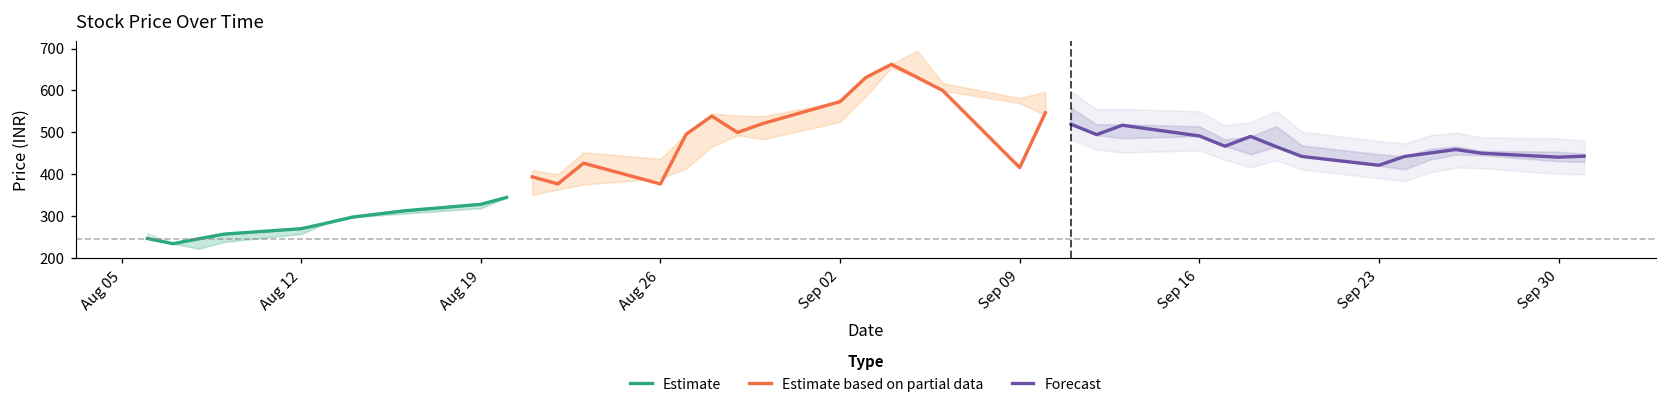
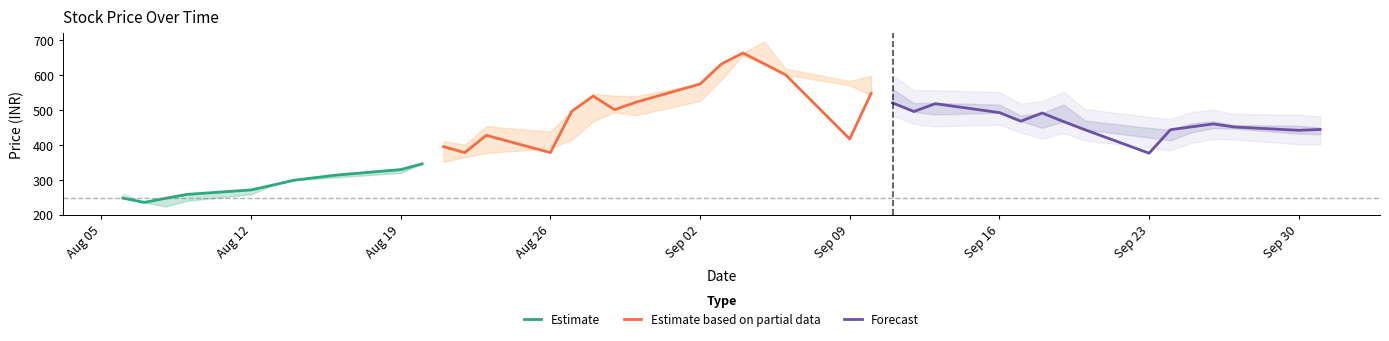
Forecast, Sep 23: 420 -> 380
